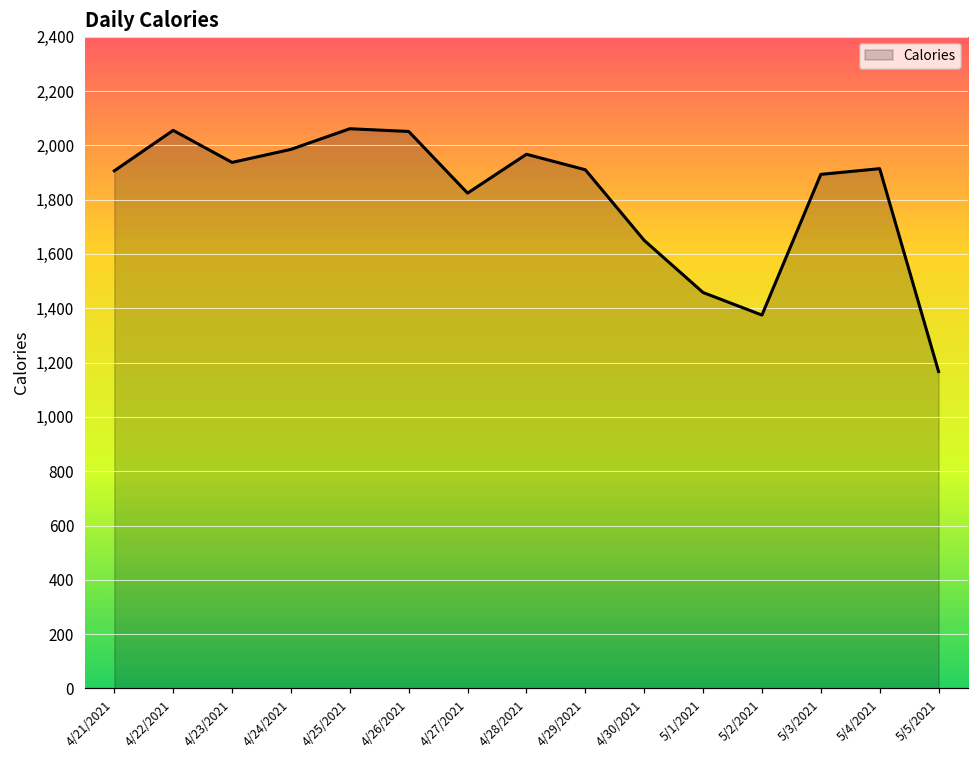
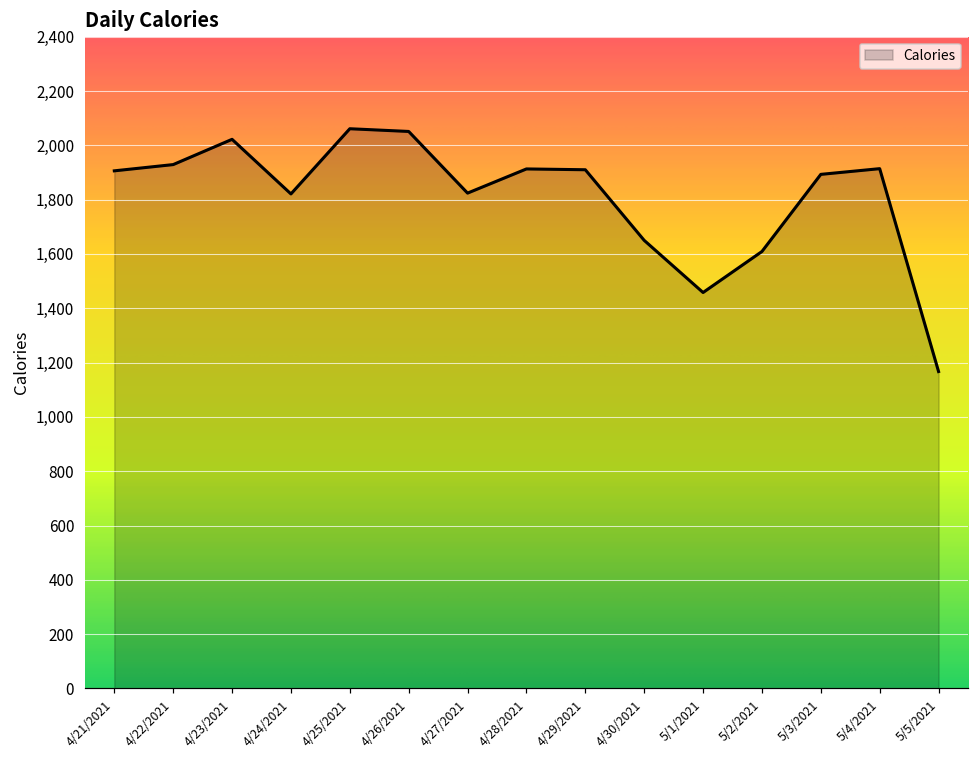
4/22/2021: 2,060 -> 1,930
4/23/2021: 1,940 -> 2,020
4/24/2021: 1,990 -> 1,820
4/28/2021: 1,970 -> 1,910
5/2/2021: 1,380 -> 1,610
